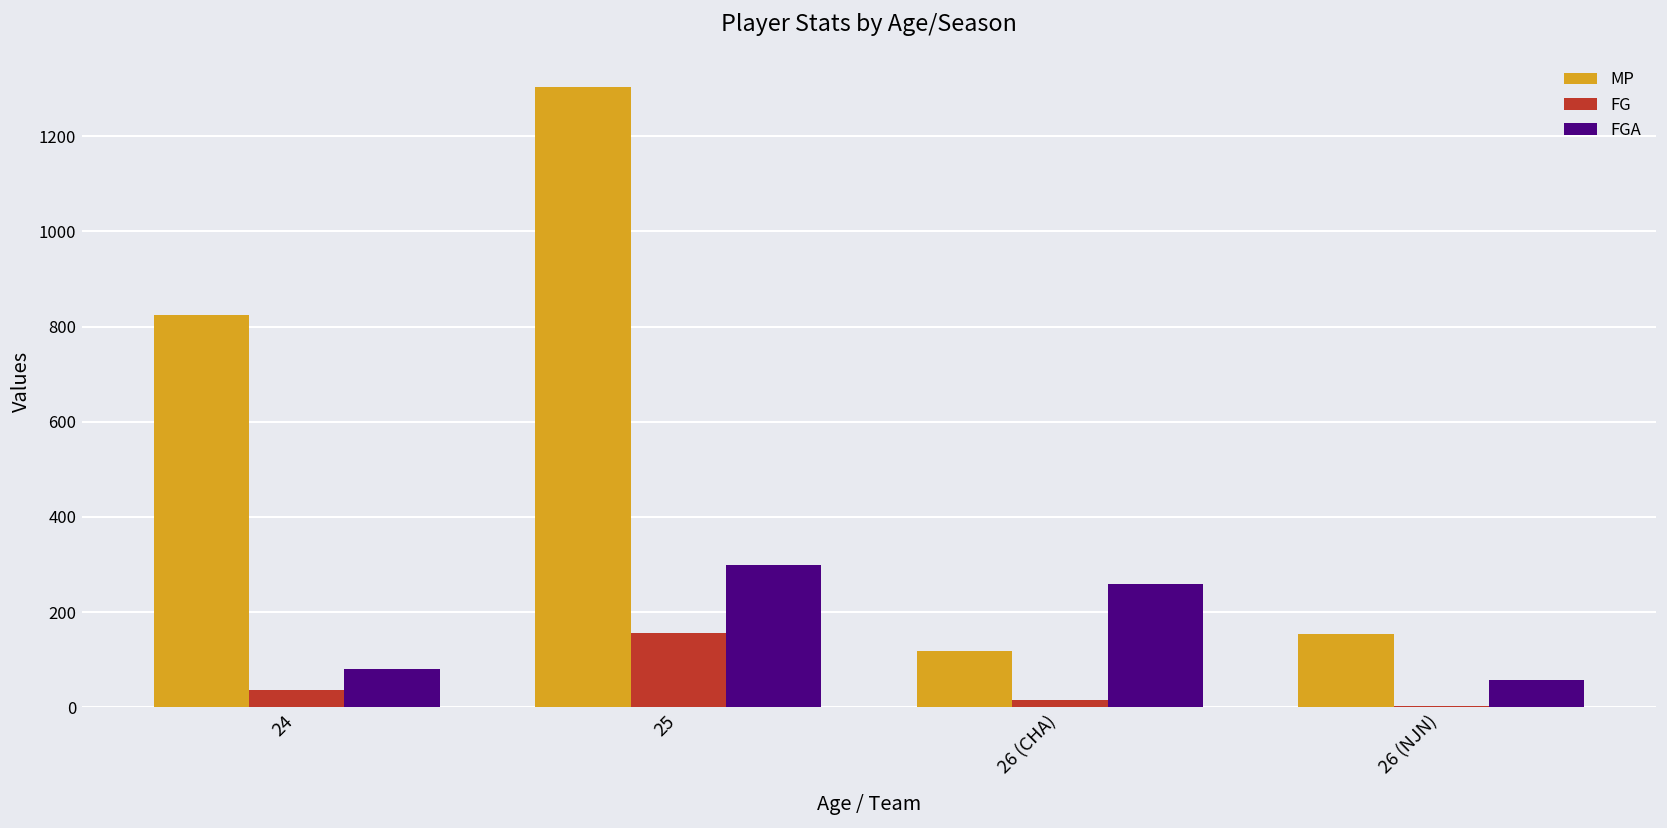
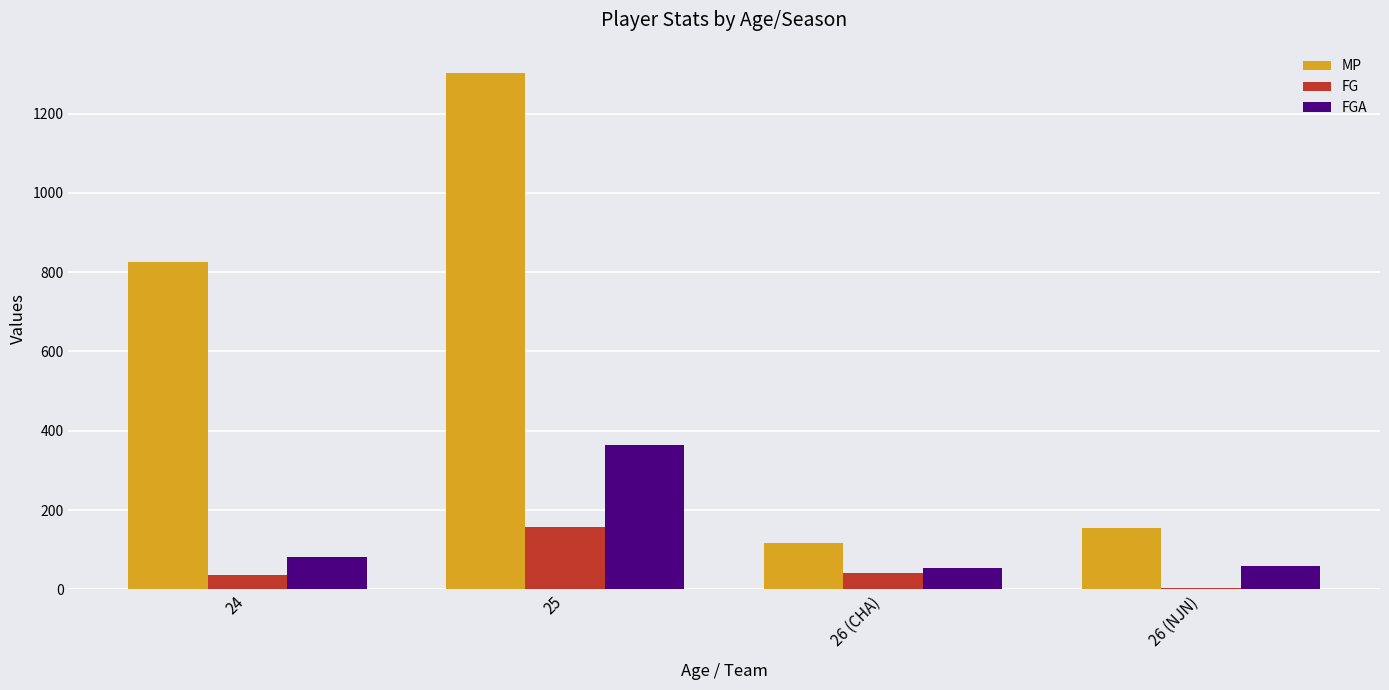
FGA, 25: 300 -> 370
FG, 26 (CHA): 20 -> 40
FGA, 26 (CHA): 260 -> 50
